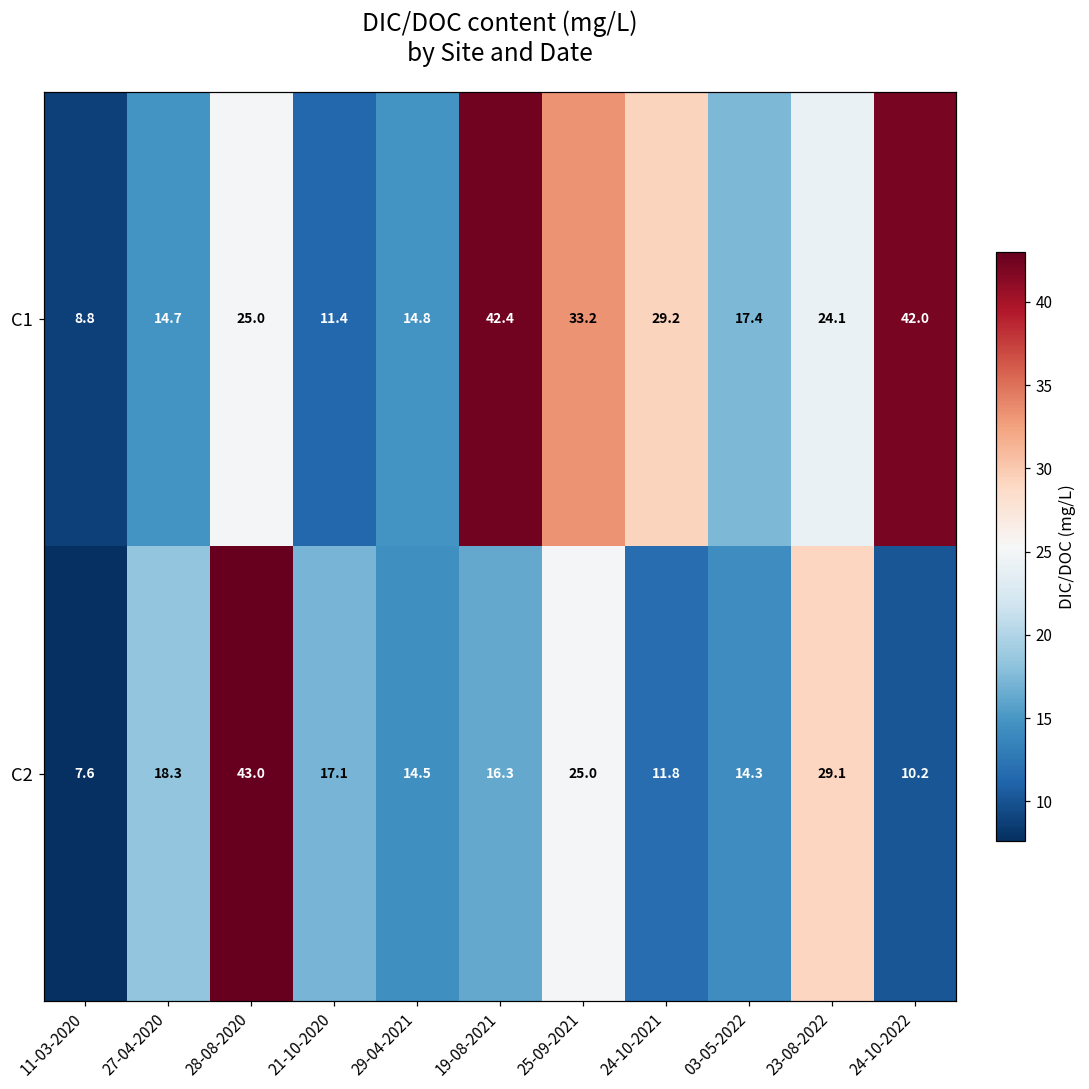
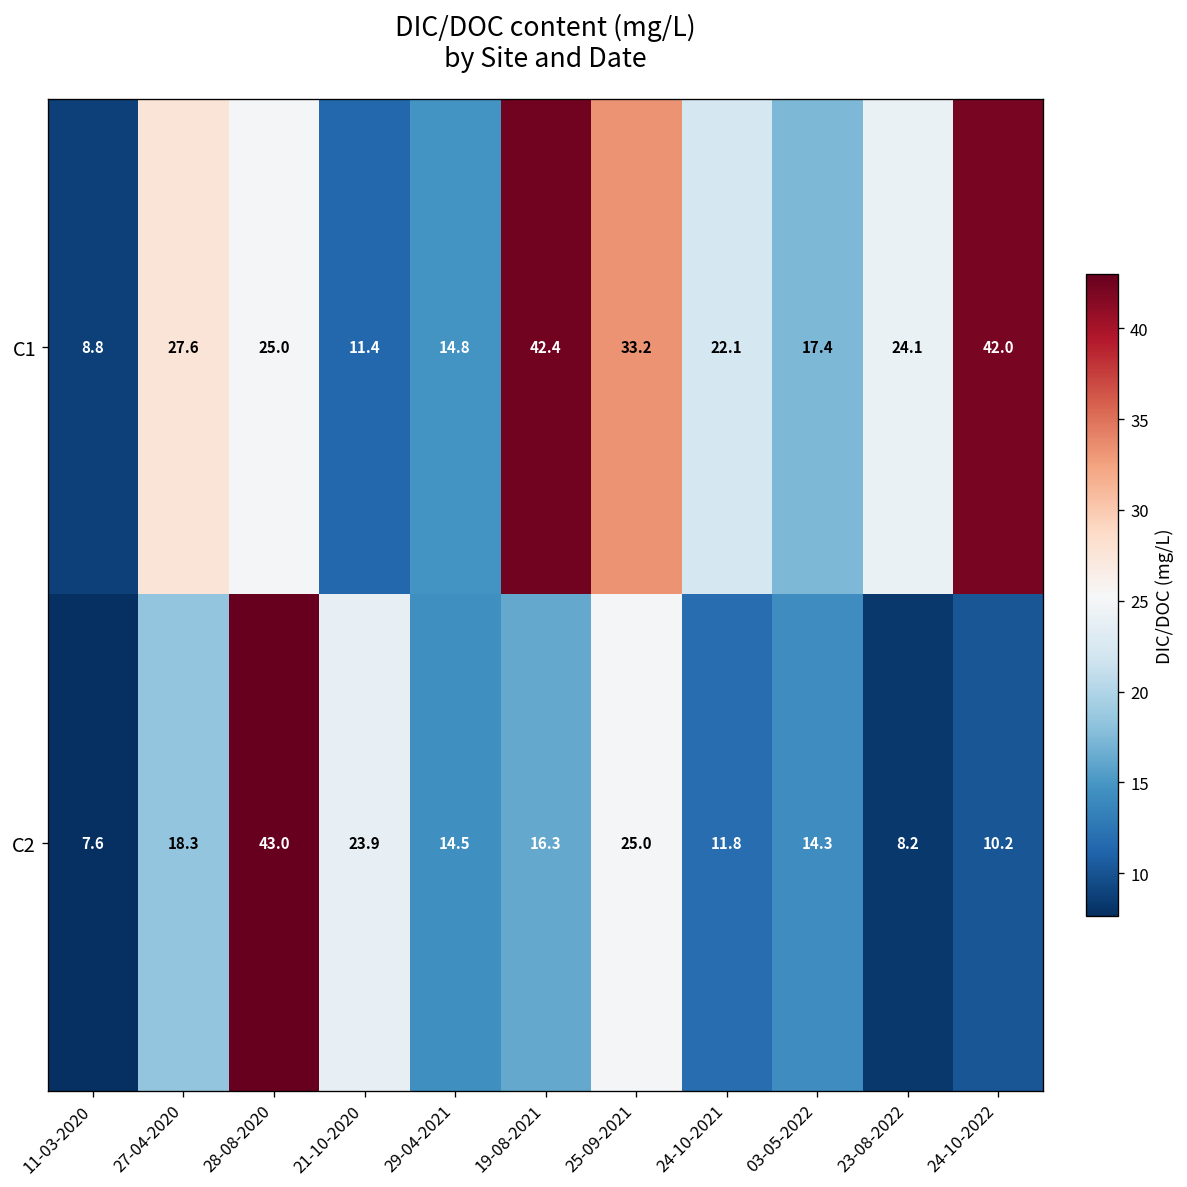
C1, 27-04-2020: 14.7 -> 27.6
C1, 24-10-2021: 29.2 -> 22.1
C2, 21-10-2020: 17.1 -> 23.9
C2, 23-08-2022: 29.1 -> 8.2
